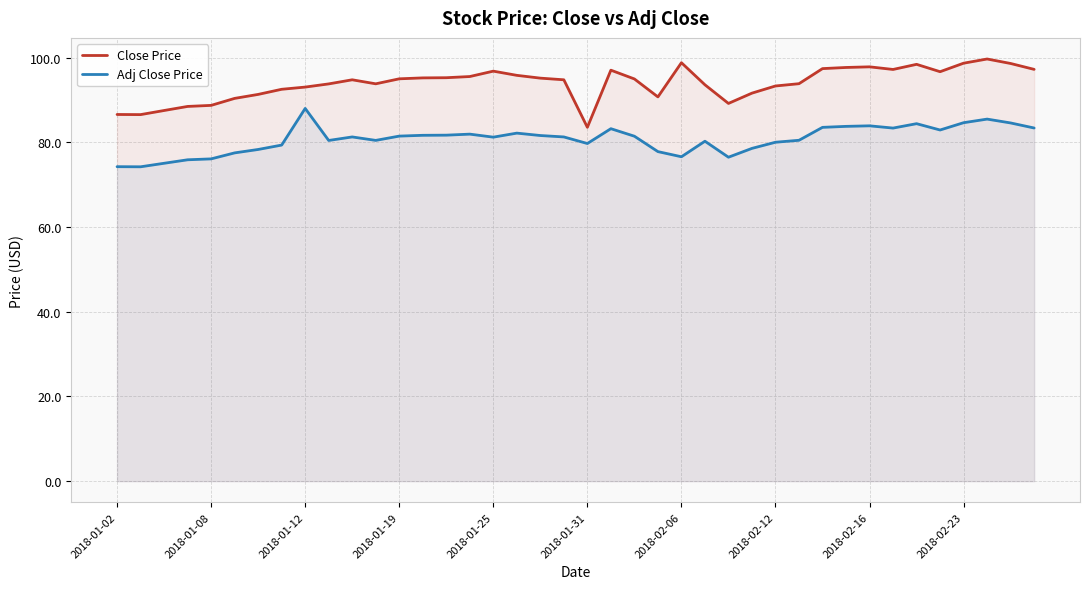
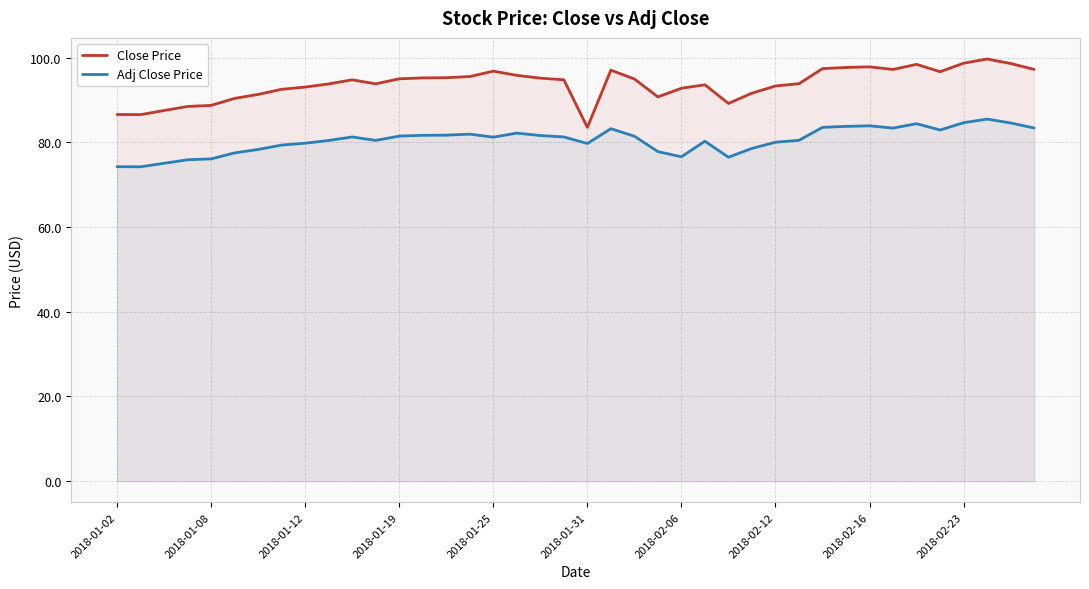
Adj Close Price, 2018-01-12: 88 -> 80
Close Price, 2018-02-06: 99 -> 93
